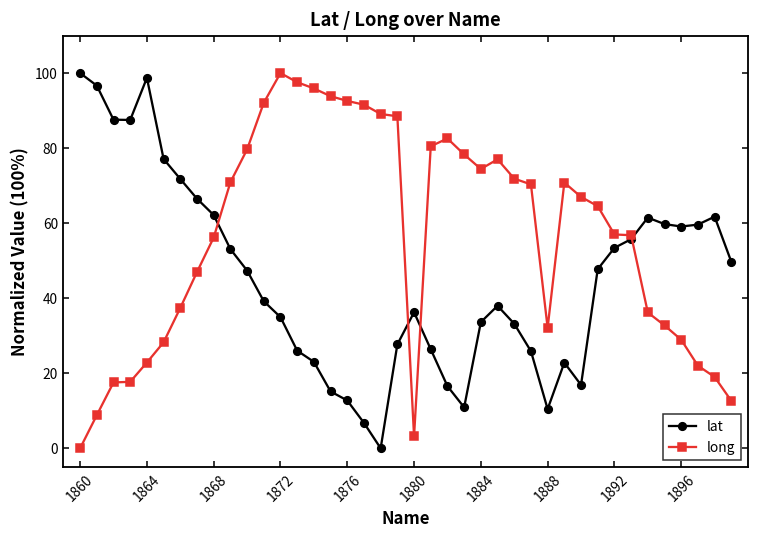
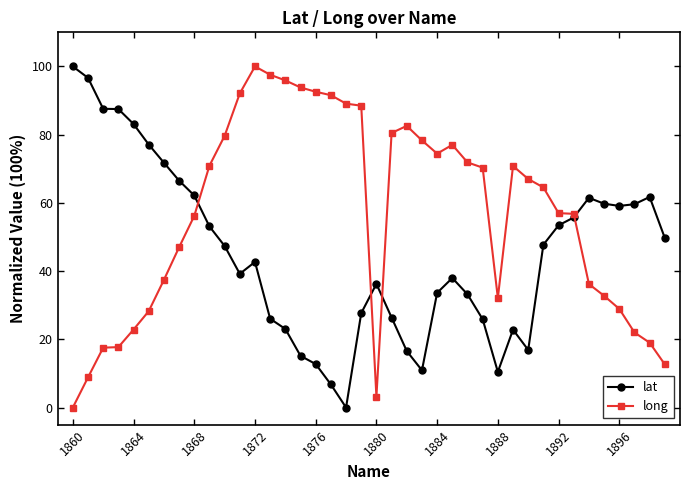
lat, 1864: 99 -> 83
lat, 1872: 35 -> 43
